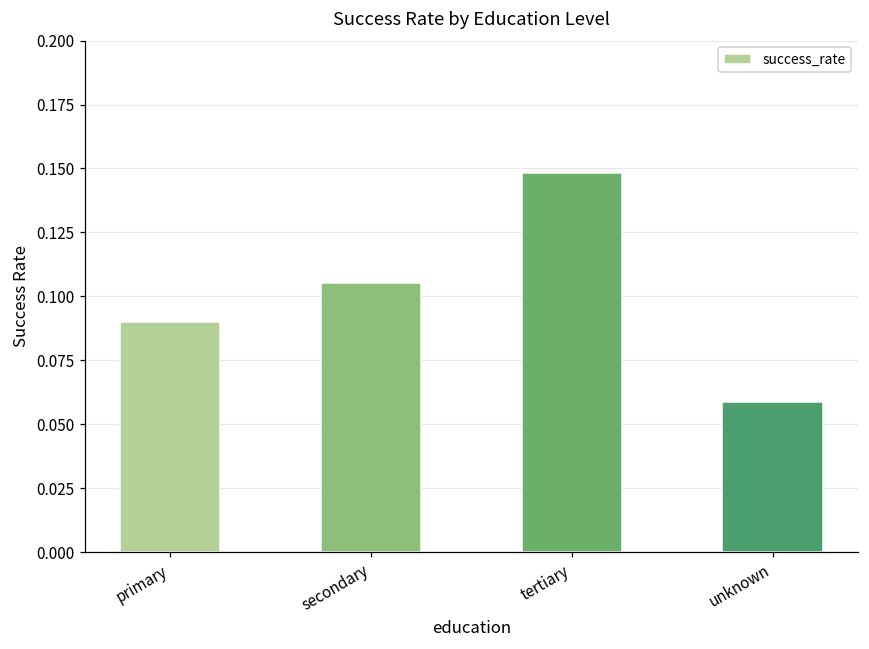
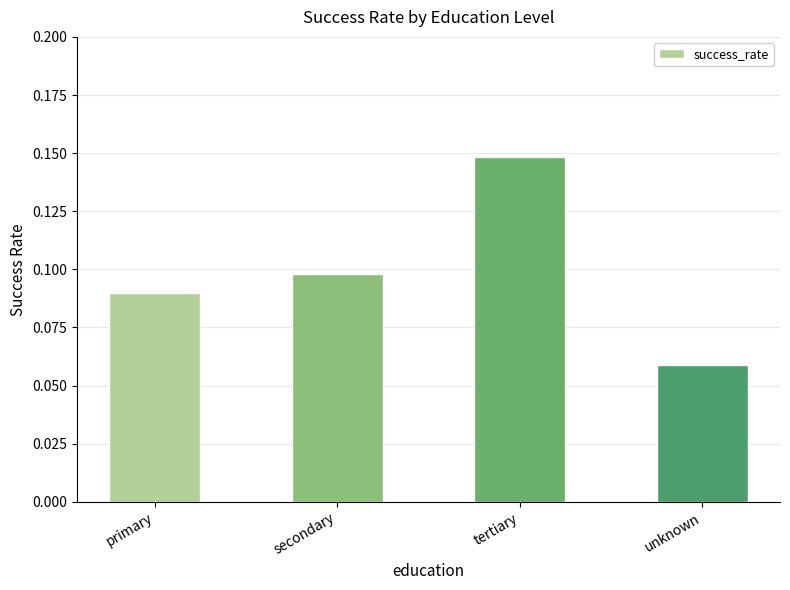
secondary: 0.105 -> 0.098
